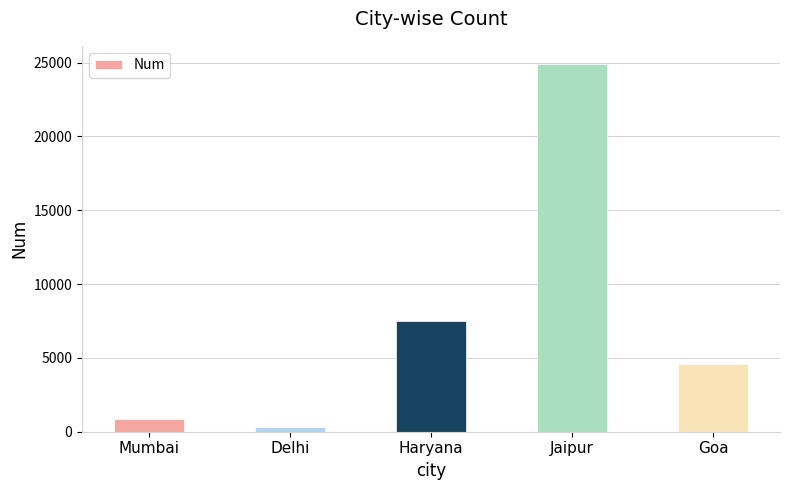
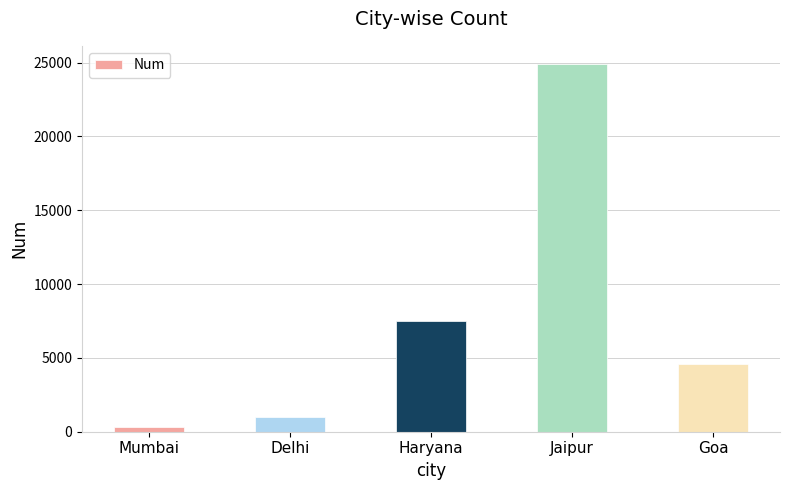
Mumbai: 900 -> 300
Delhi: 300 -> 1000
